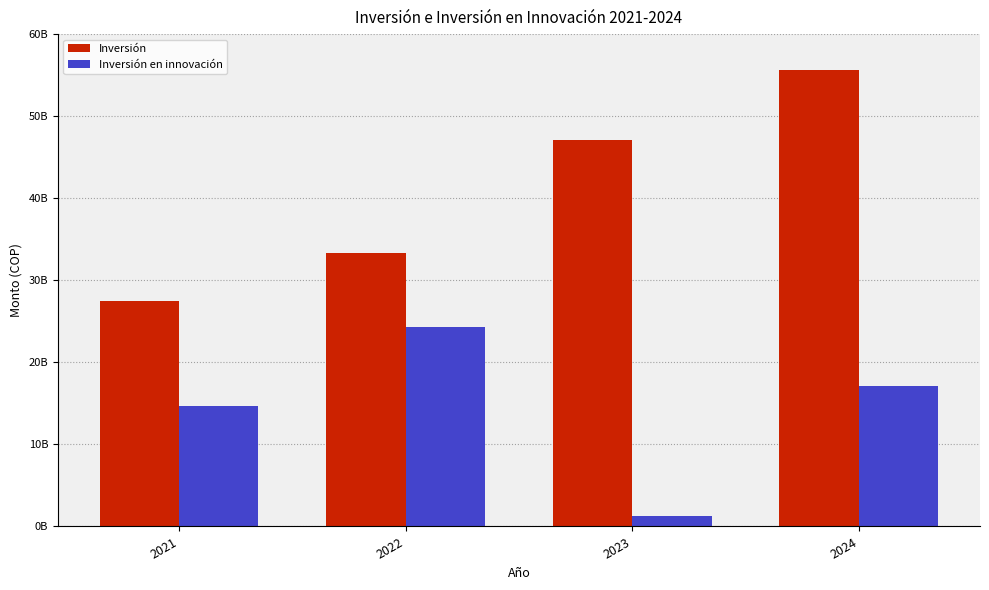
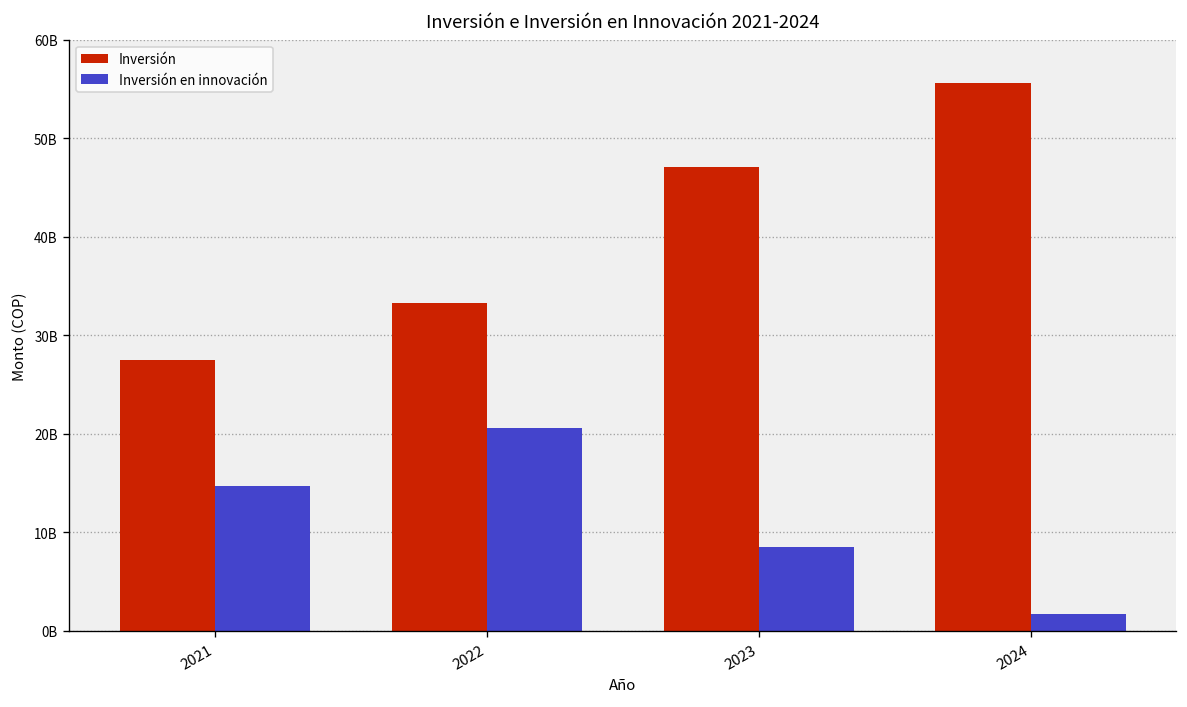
Inversión en innovación, 2022: 24000000000 -> 21000000000
Inversión en innovación, 2023: 1000000000 -> 9000000000
Inversión en innovación, 2024: 17000000000 -> 2000000000
